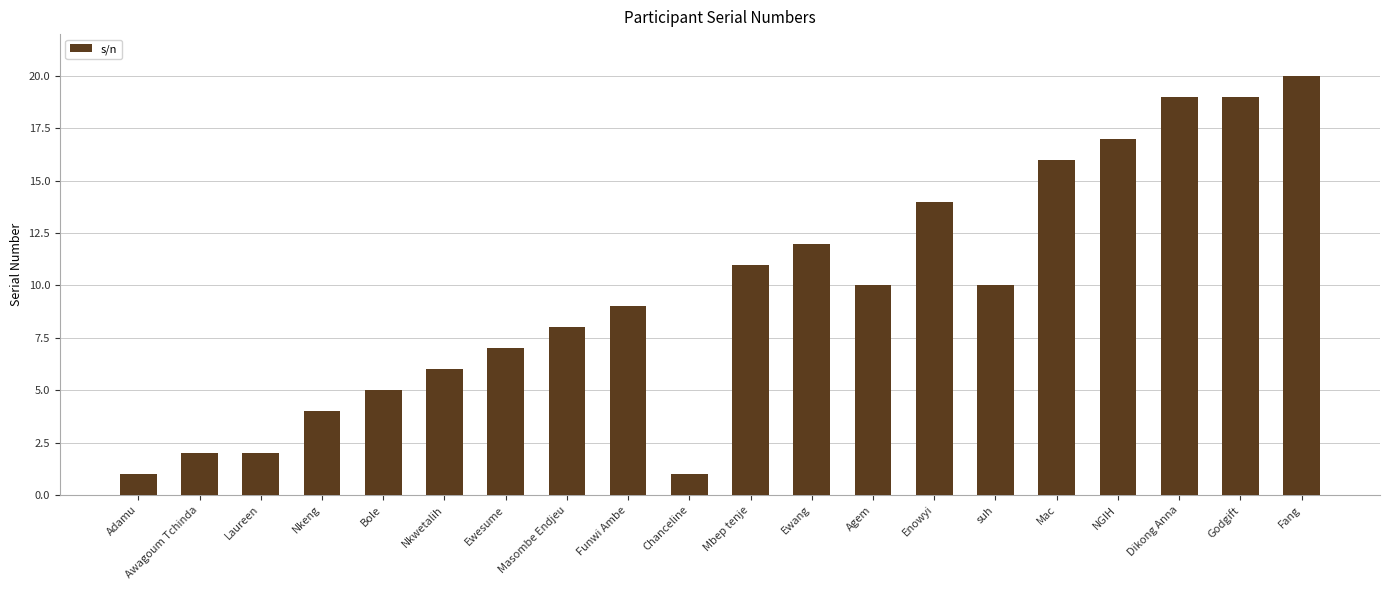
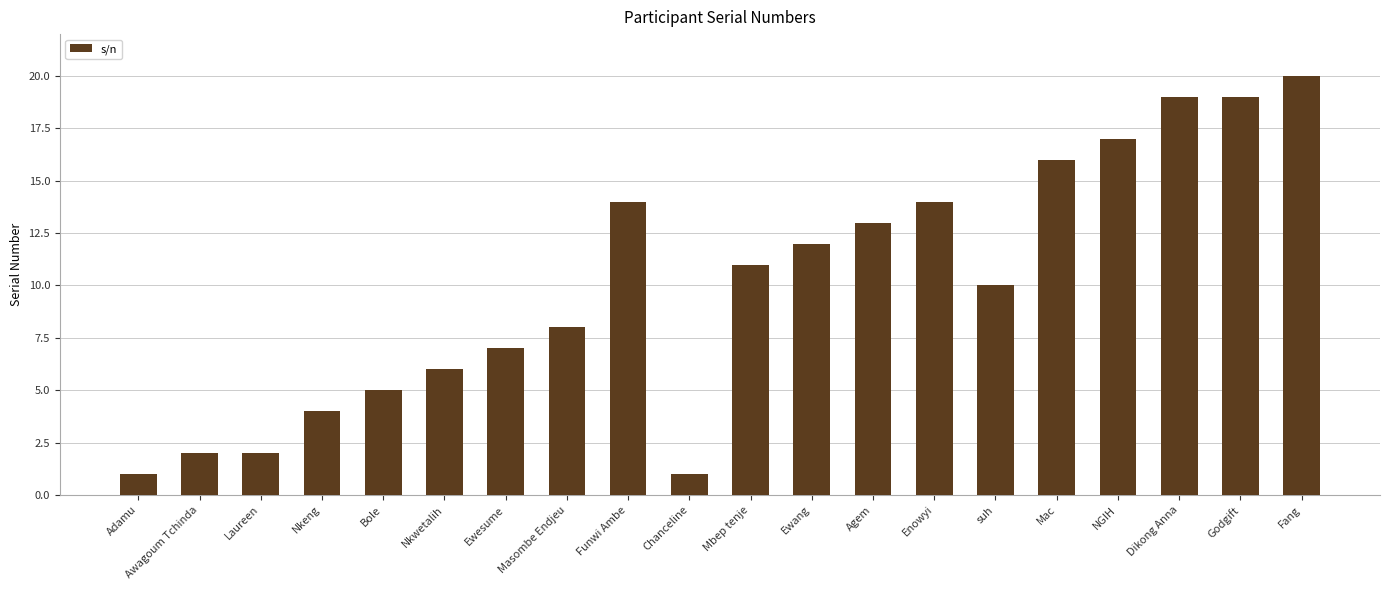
Funwi Ambe: 9 -> 14
Agem: 10 -> 13
